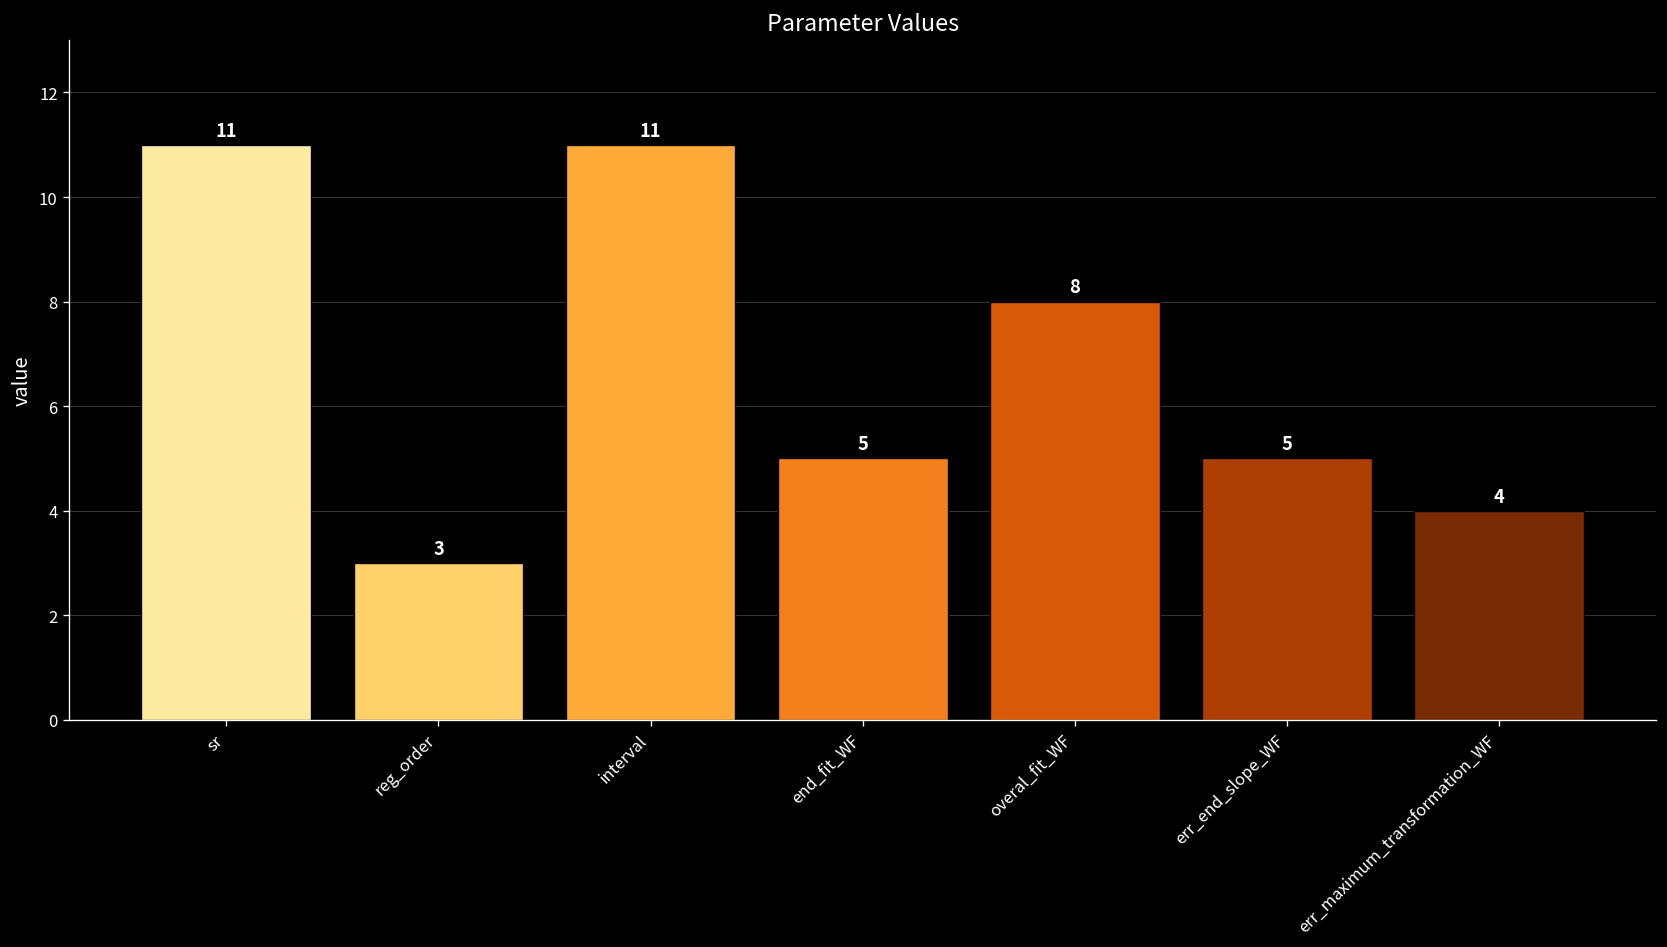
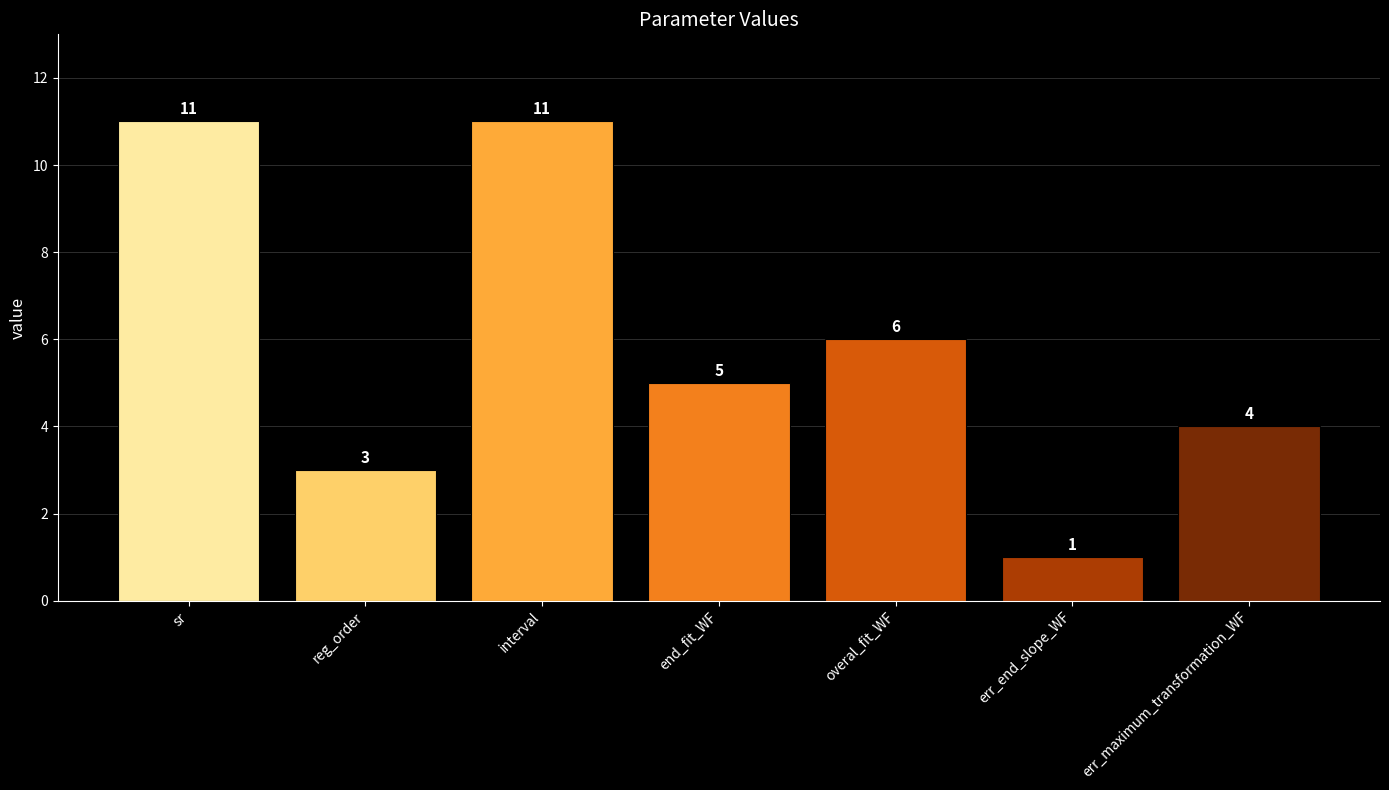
overal_fit_WF: 8 -> 6
err_end_slope_WF: 5 -> 1
